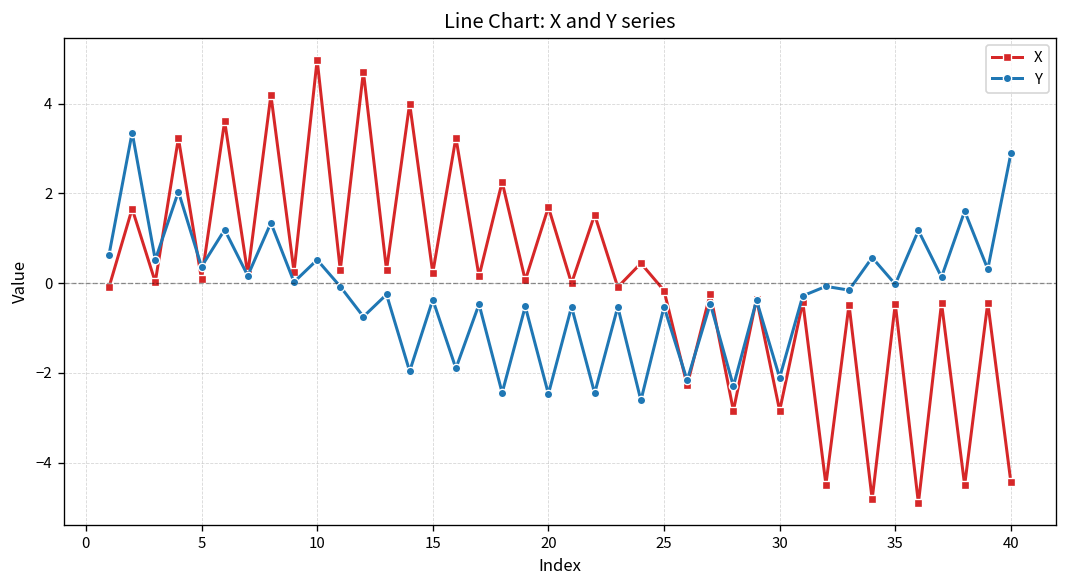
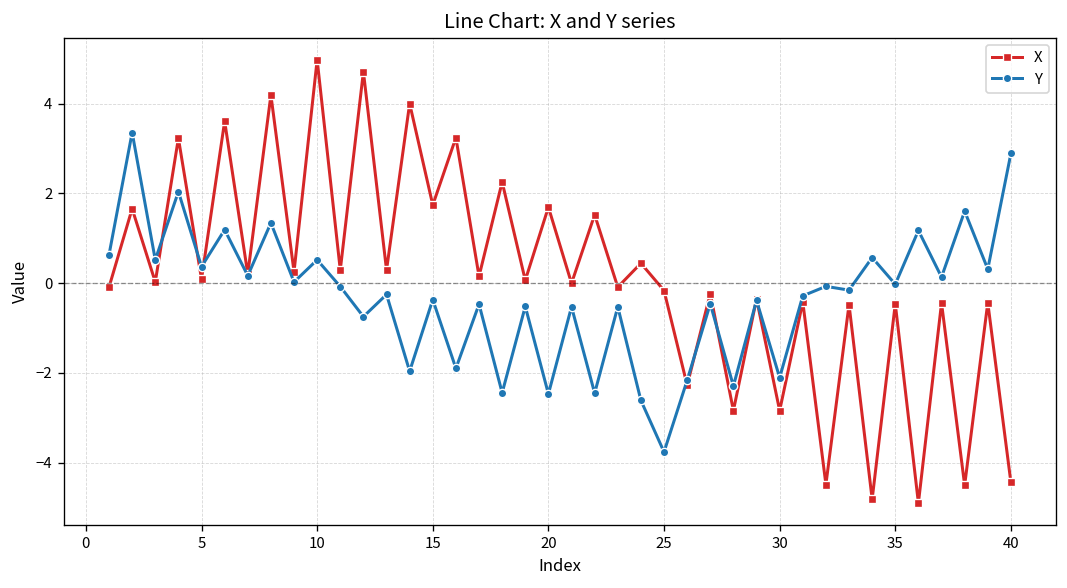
X, 15: 0.2 -> 1.7
Y, 25: -0.5 -> -3.8
